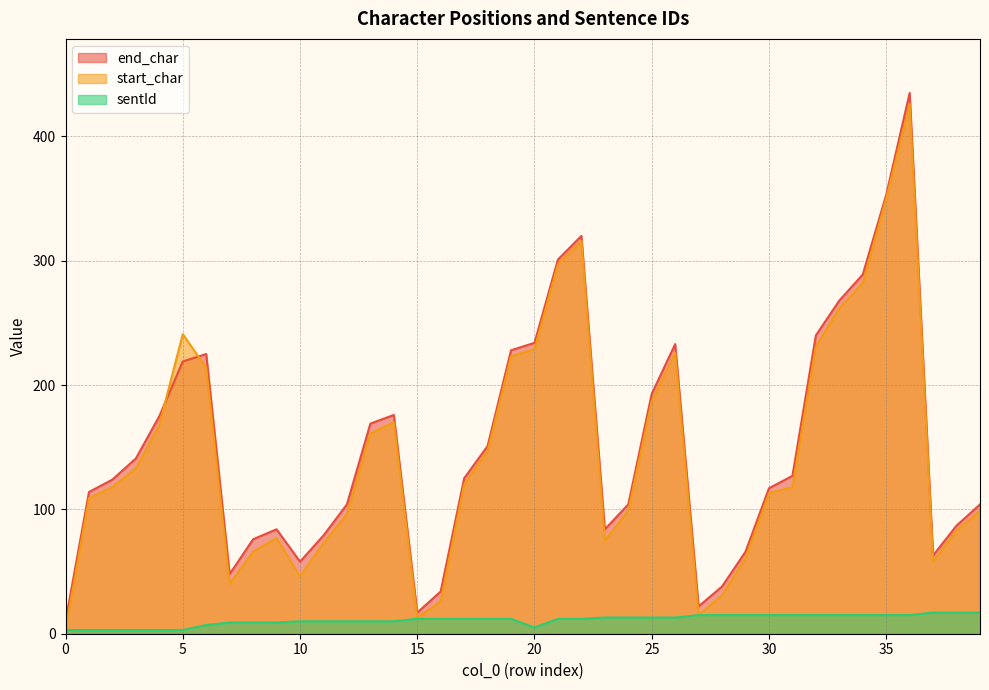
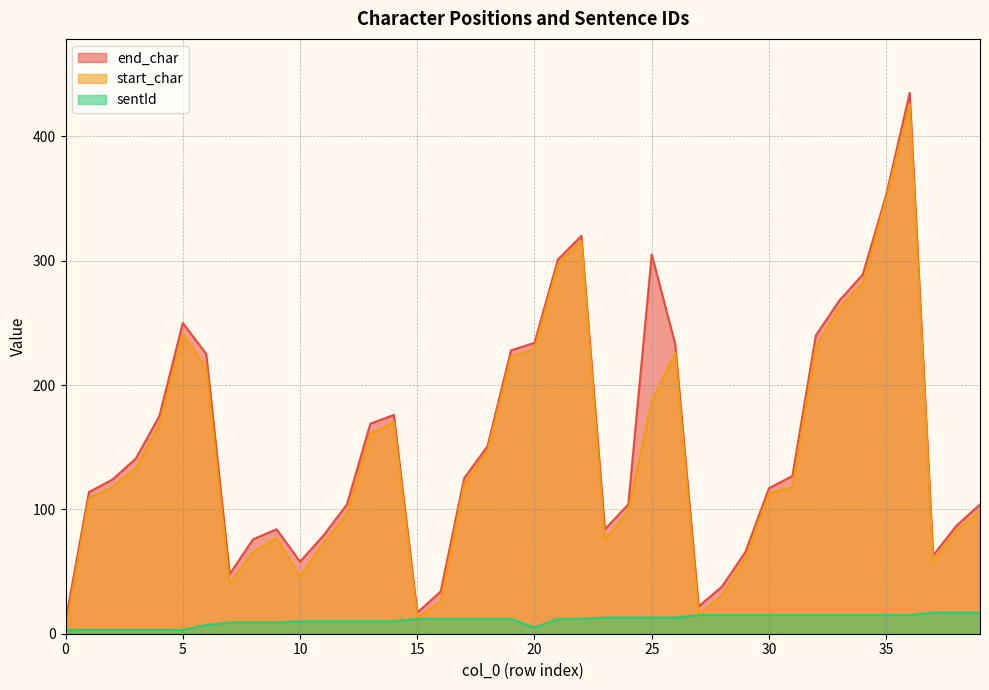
end_char, 5: 219 -> 250
end_char, 25: 193 -> 305
